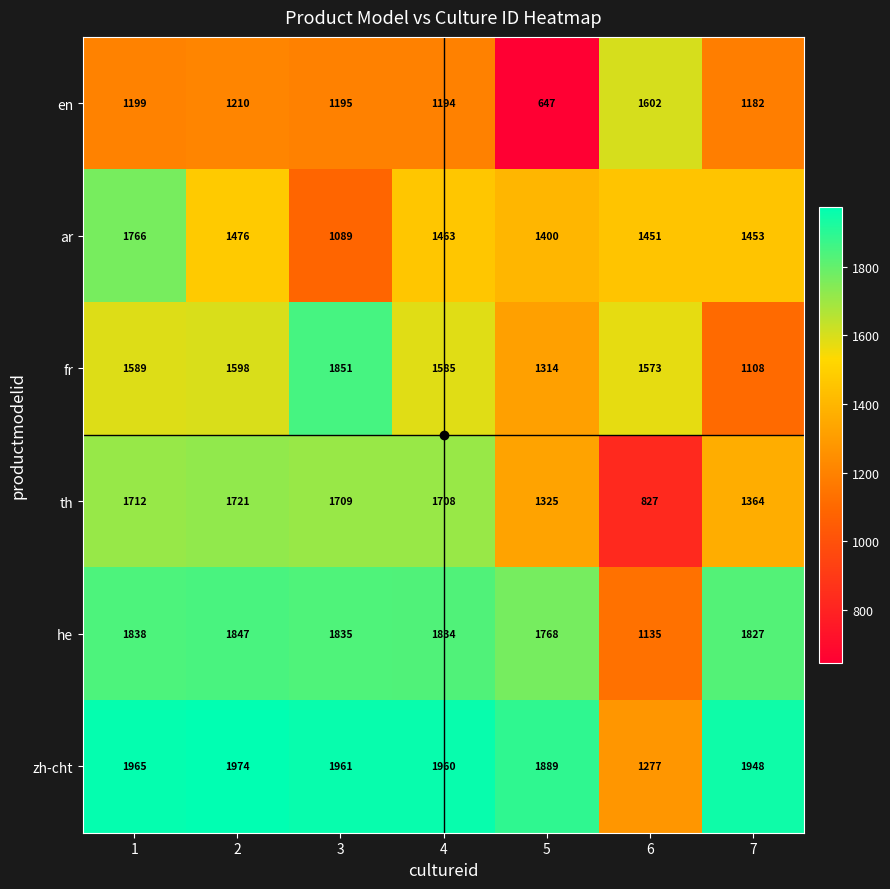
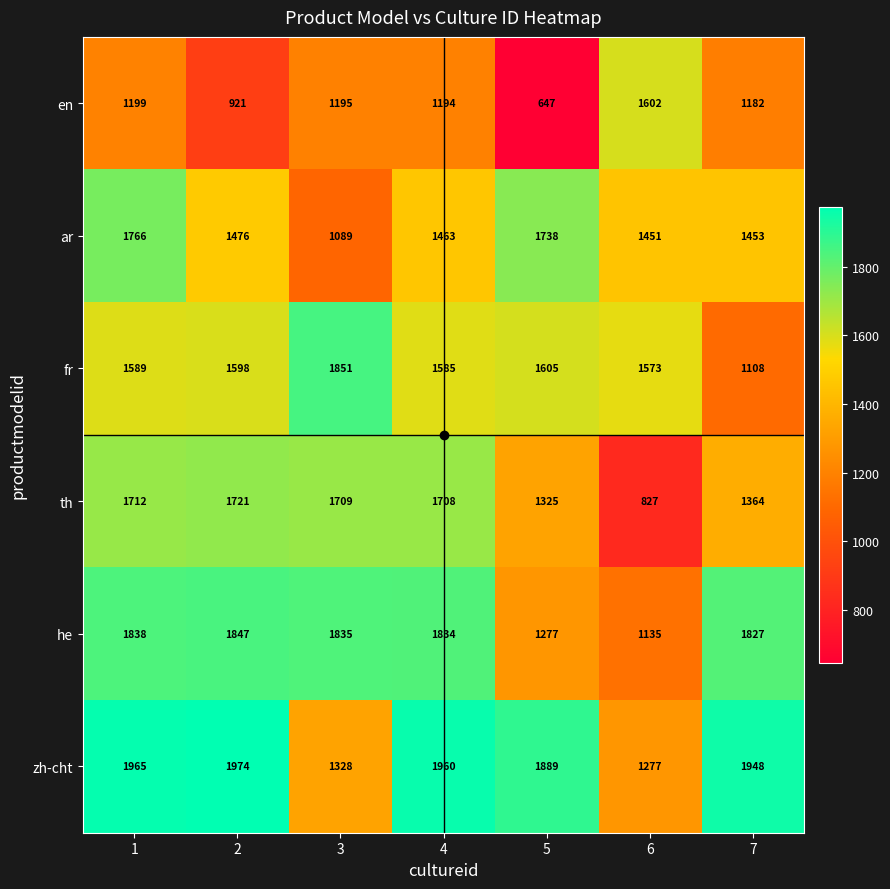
en, 2: 1210 -> 921
ar, 5: 1400 -> 1738
fr, 5: 1314 -> 1605
he, 5: 1768 -> 1277
zh-cht, 3: 1961 -> 1328
